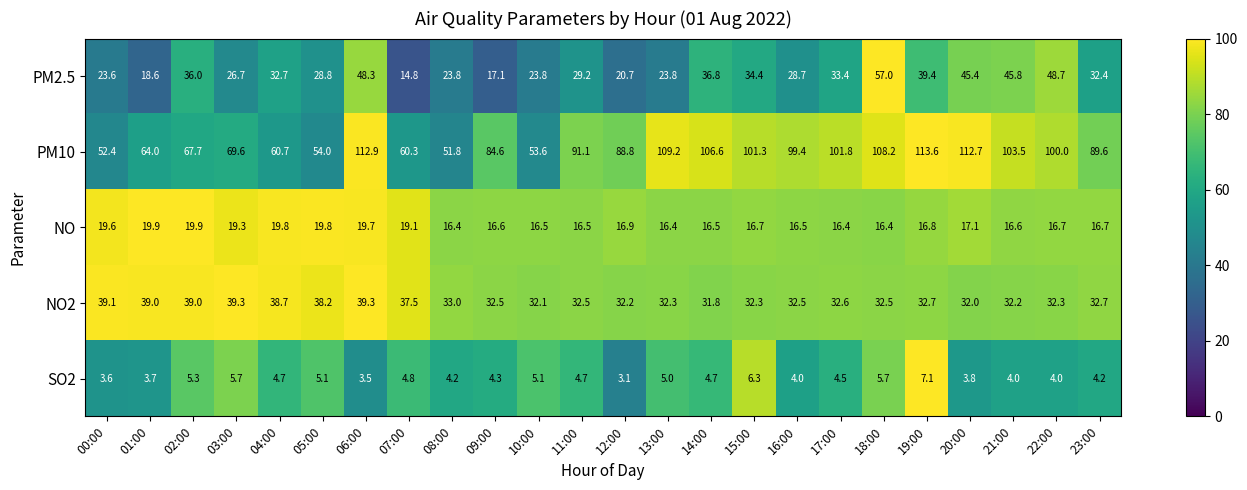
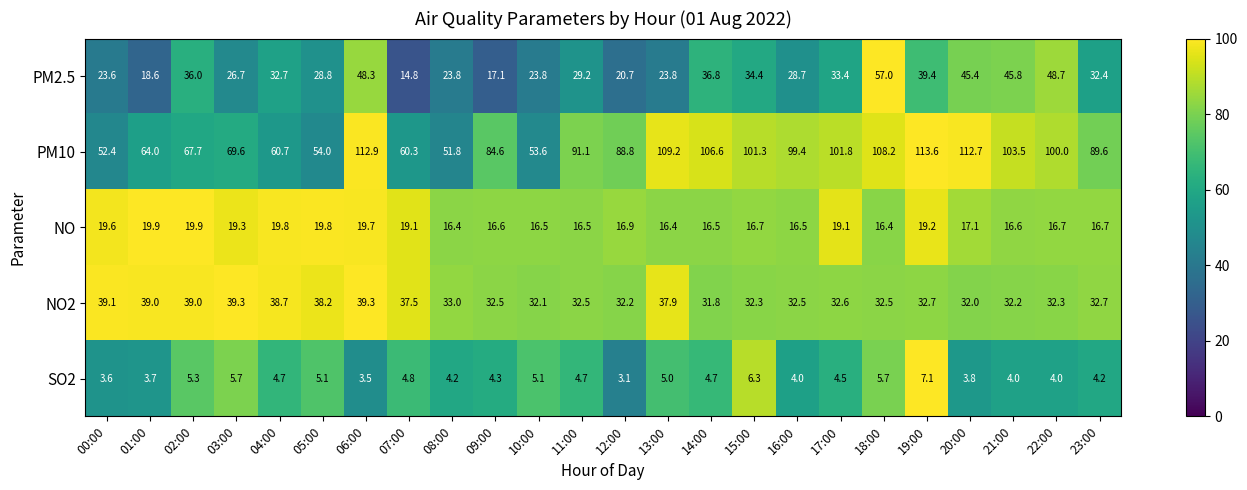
NO, 17:00: 16.4 -> 19.1
NO, 19:00: 16.8 -> 19.2
NO2, 13:00: 32.3 -> 37.9
